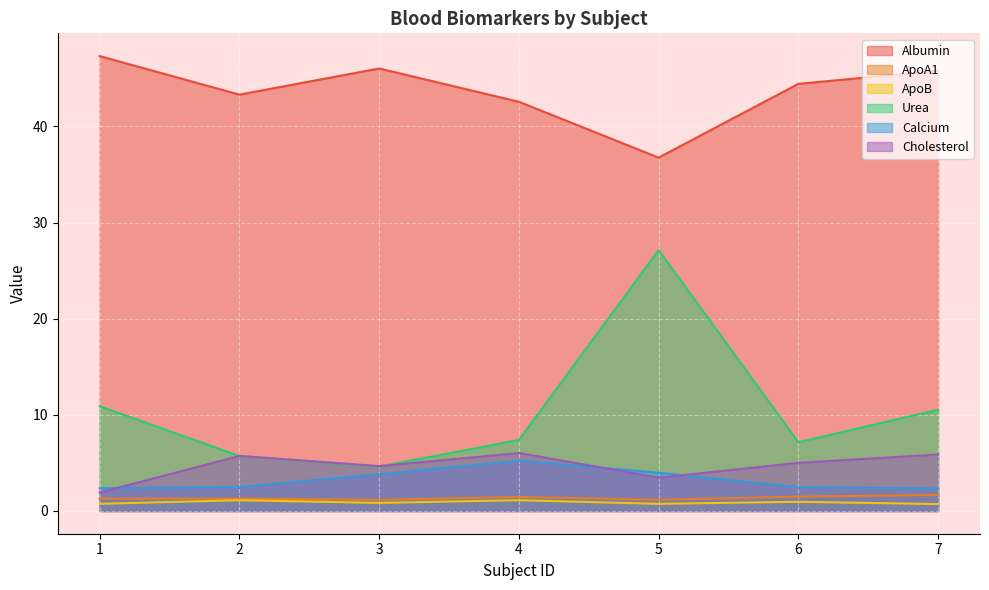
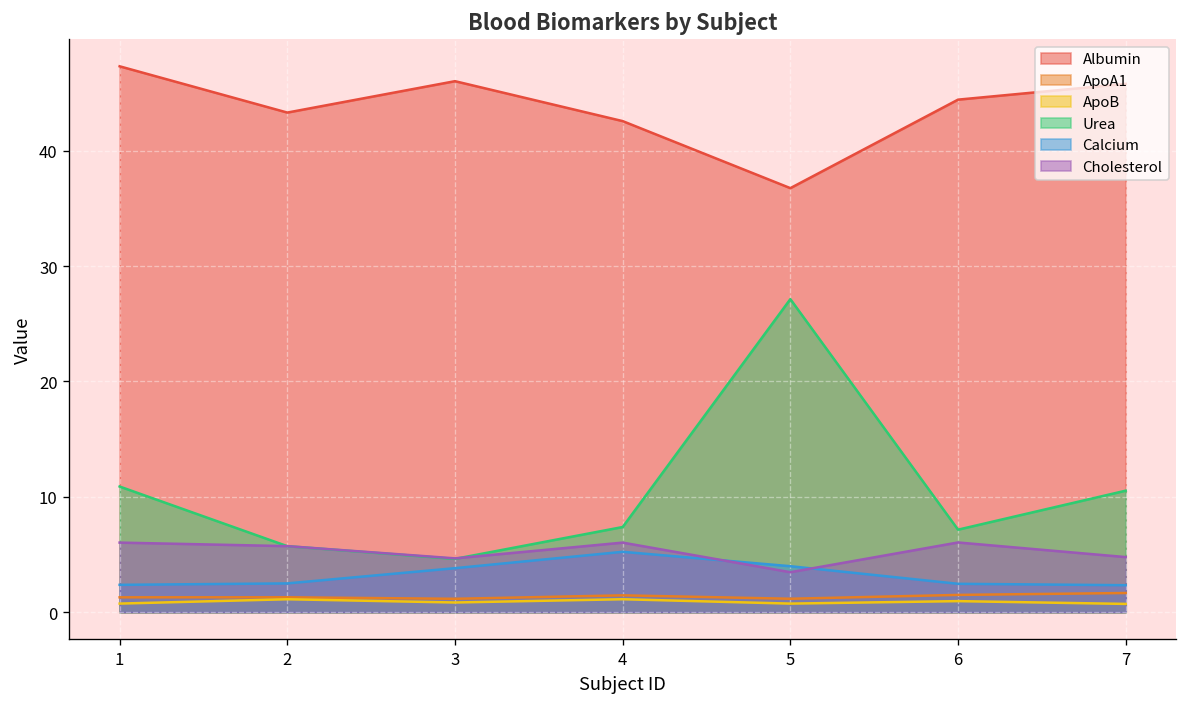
Cholesterol, 1: 2 -> 6
Cholesterol, 6: 5 -> 6
Cholesterol, 7: 6 -> 5
